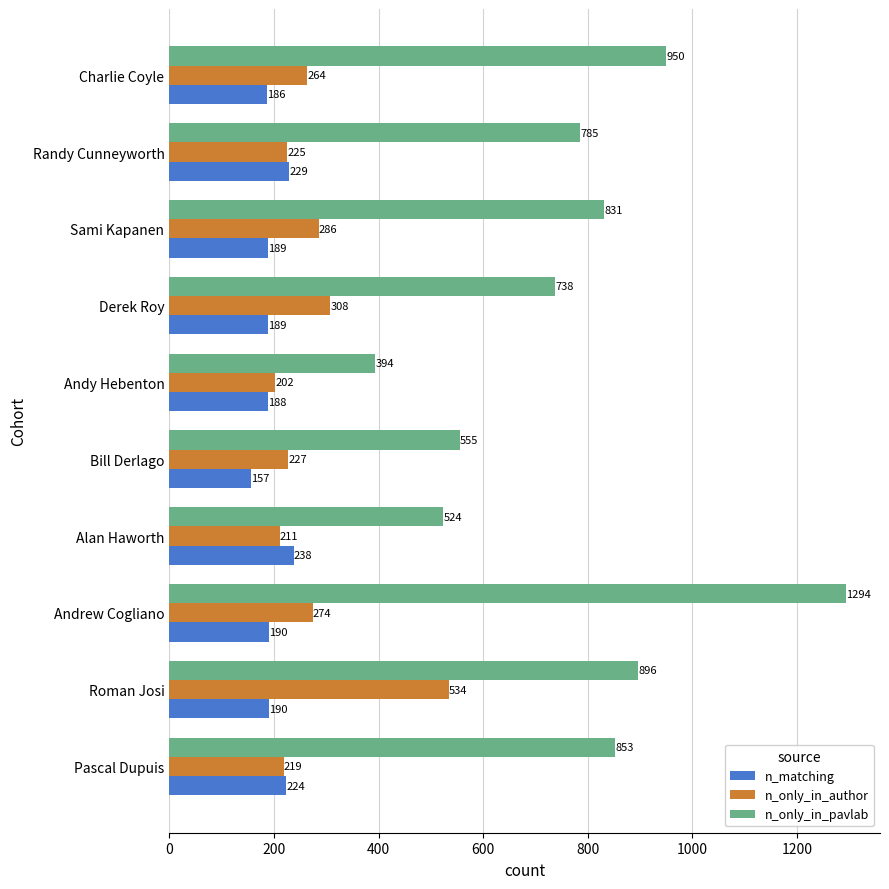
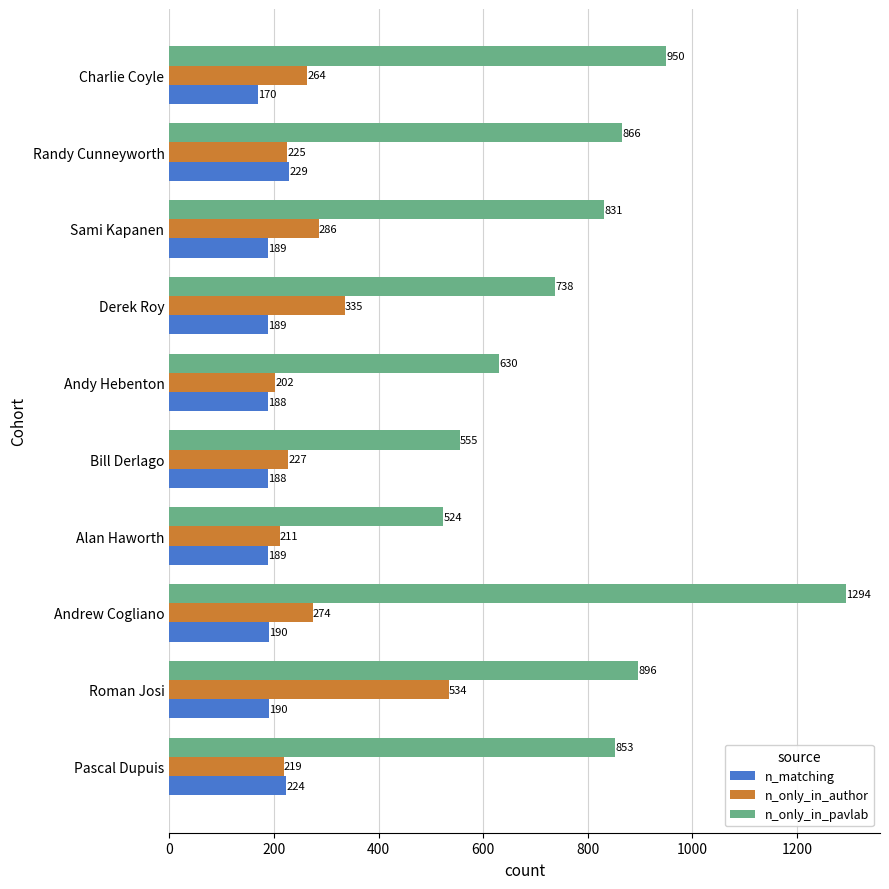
n_matching, Charlie Coyle: 186 -> 170
n_only_in_pavlab, Randy Cunneyworth: 785 -> 866
n_only_in_author, Derek Roy: 308 -> 335
n_only_in_pavlab, Andy Hebenton: 394 -> 630
n_matching, Bill Derlago: 157 -> 188
n_matching, Alan Haworth: 238 -> 189
